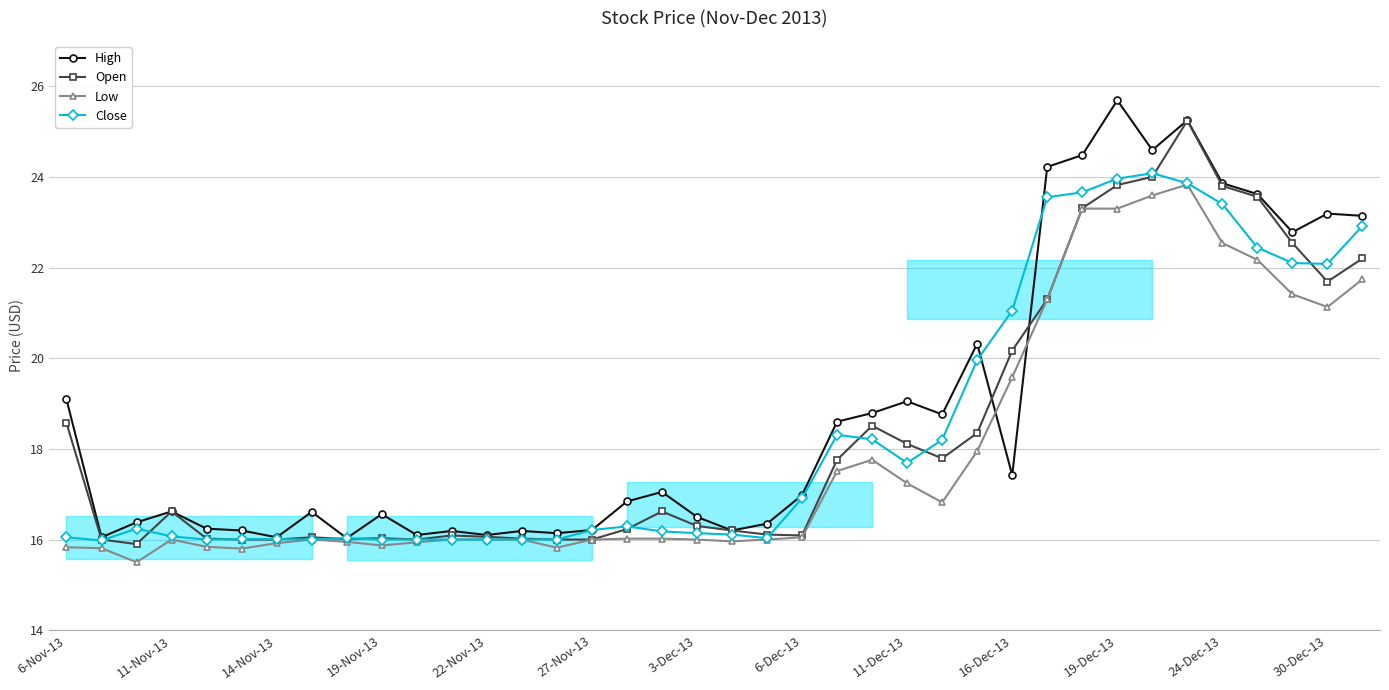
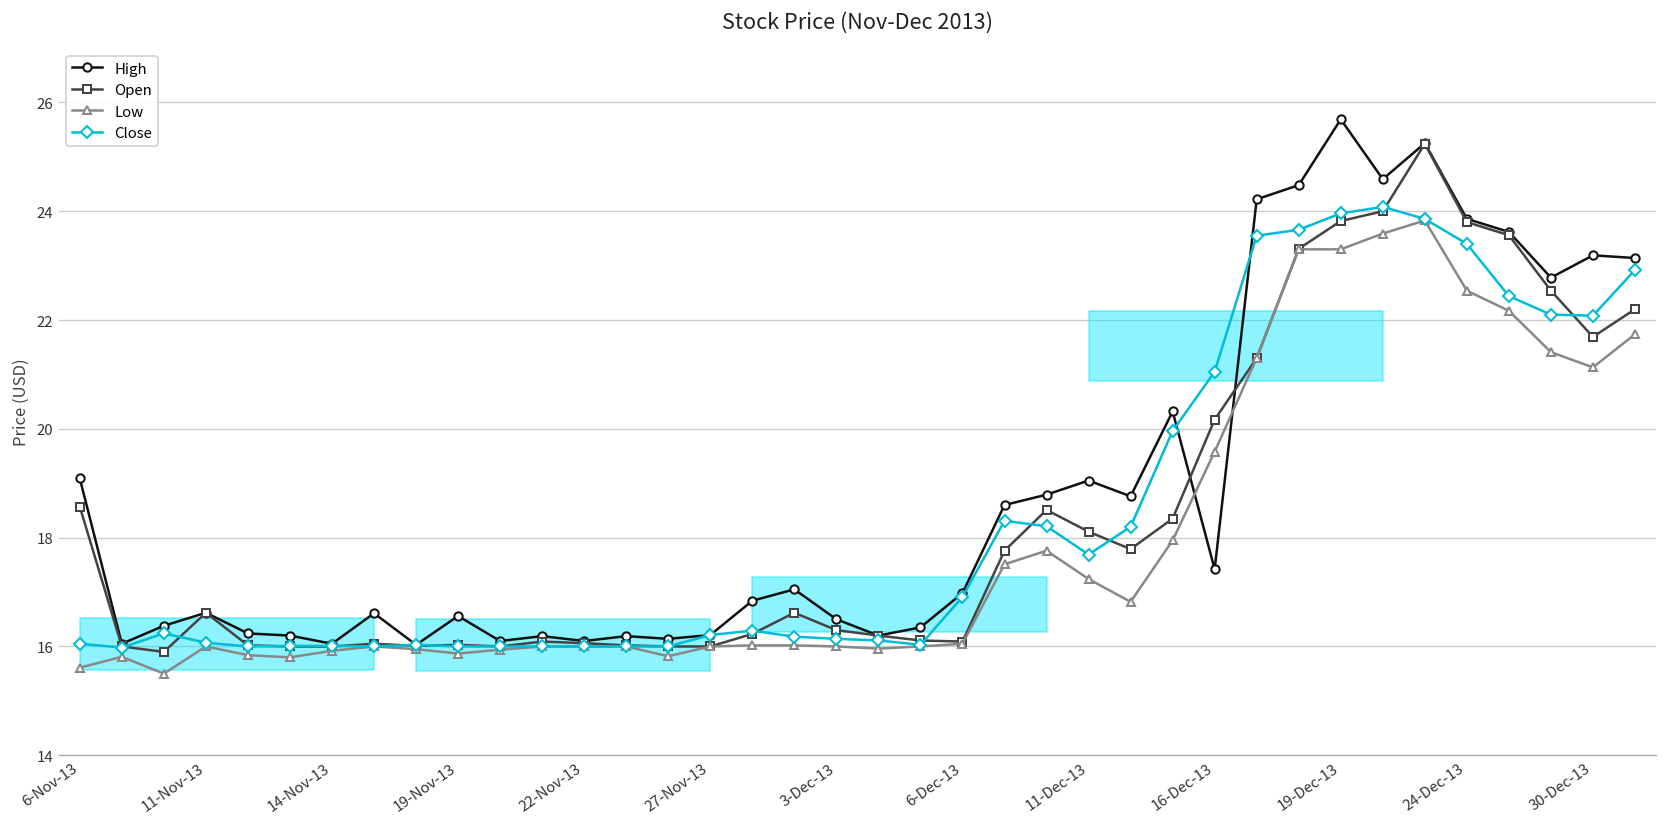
Low, 6-Nov-13: 15.8 -> 15.6
